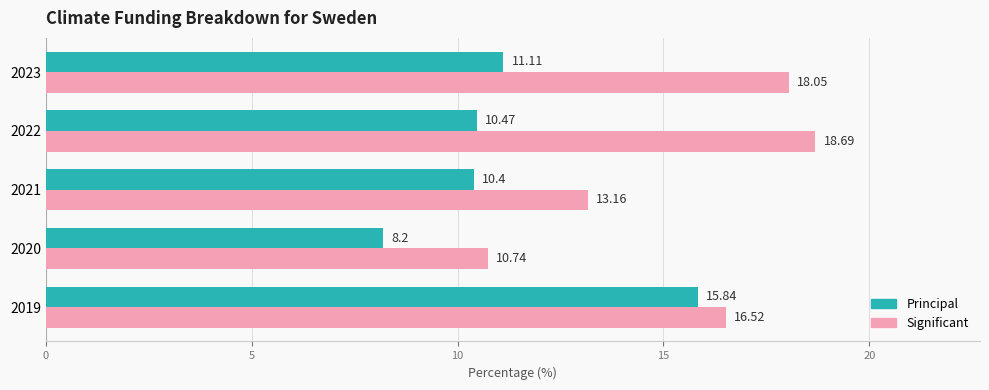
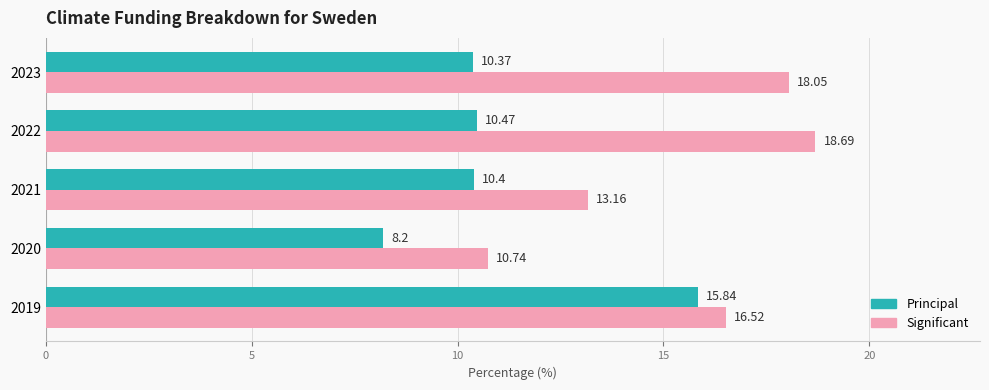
Principal, 2023: 11.11 -> 10.37
